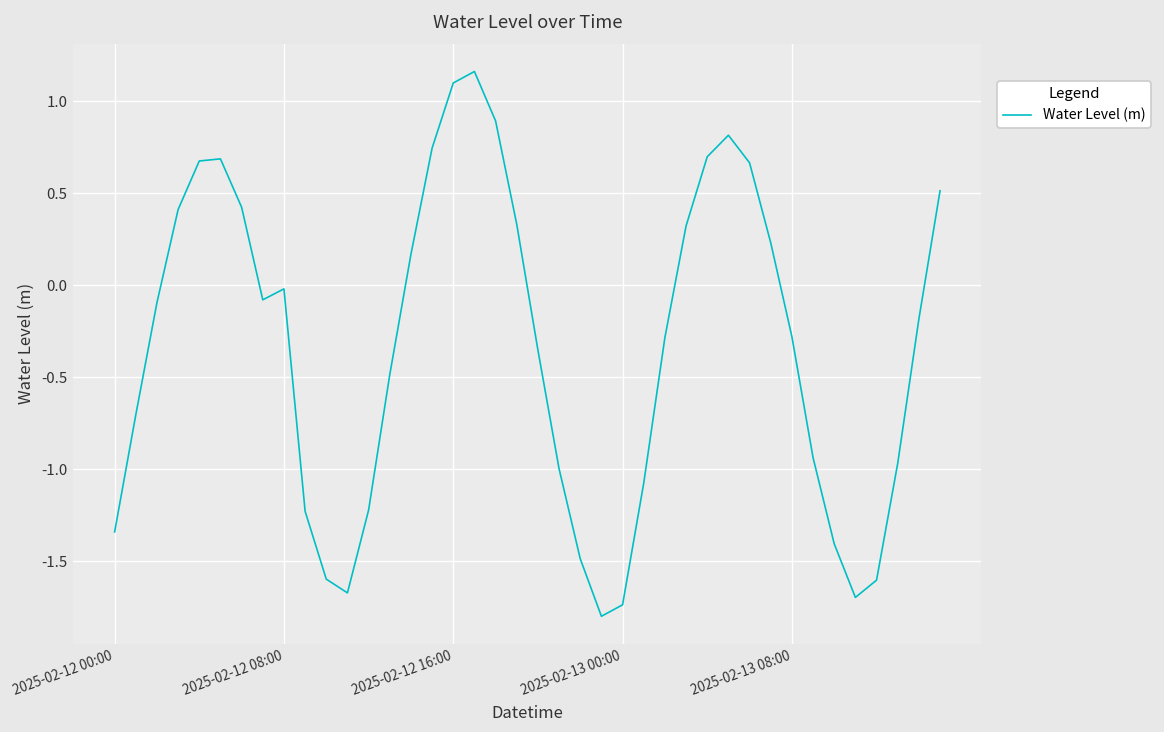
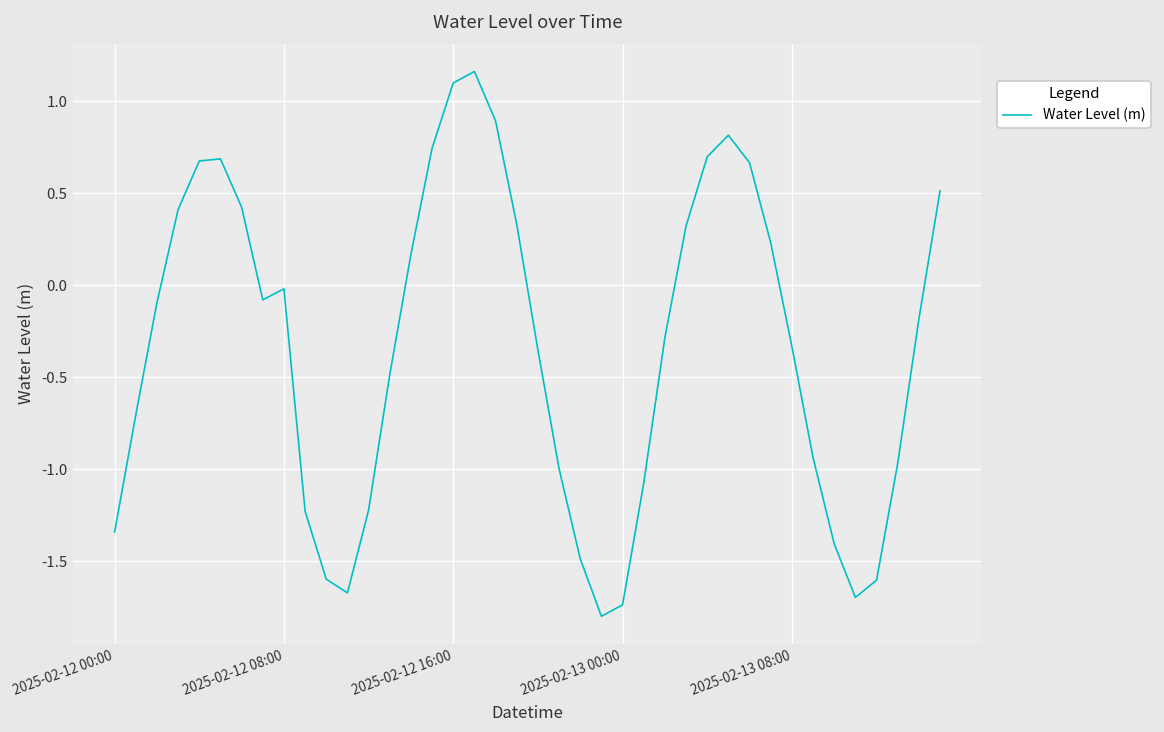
2025-02-13 08:00: -0.28 -> -0.33
